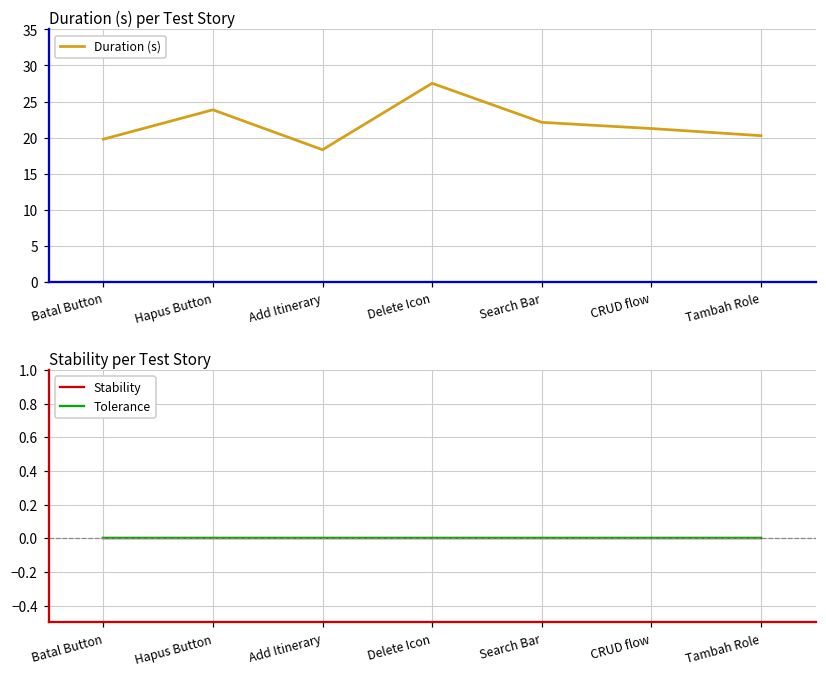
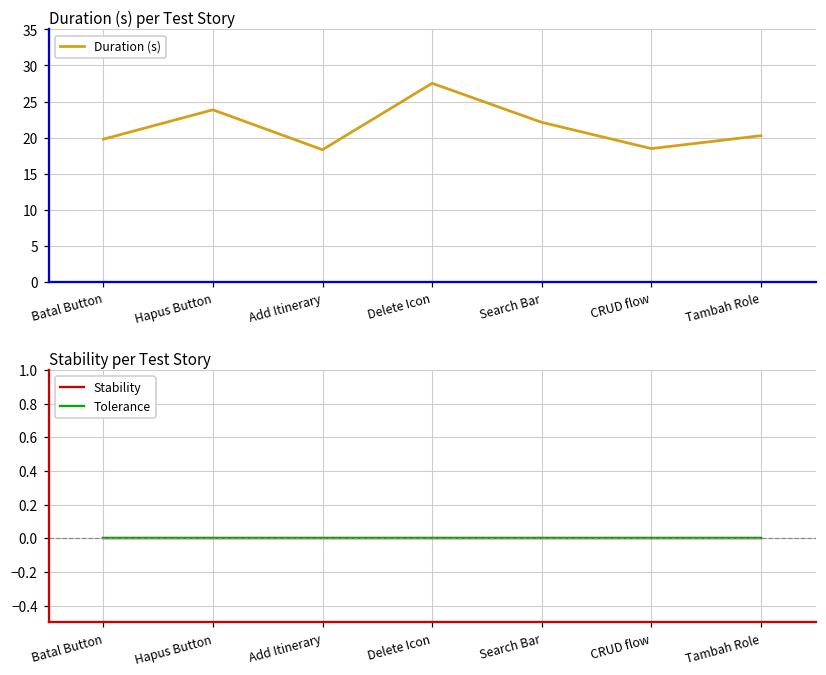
Duration (s) per Test Story, CRUD flow: 21 -> 18
